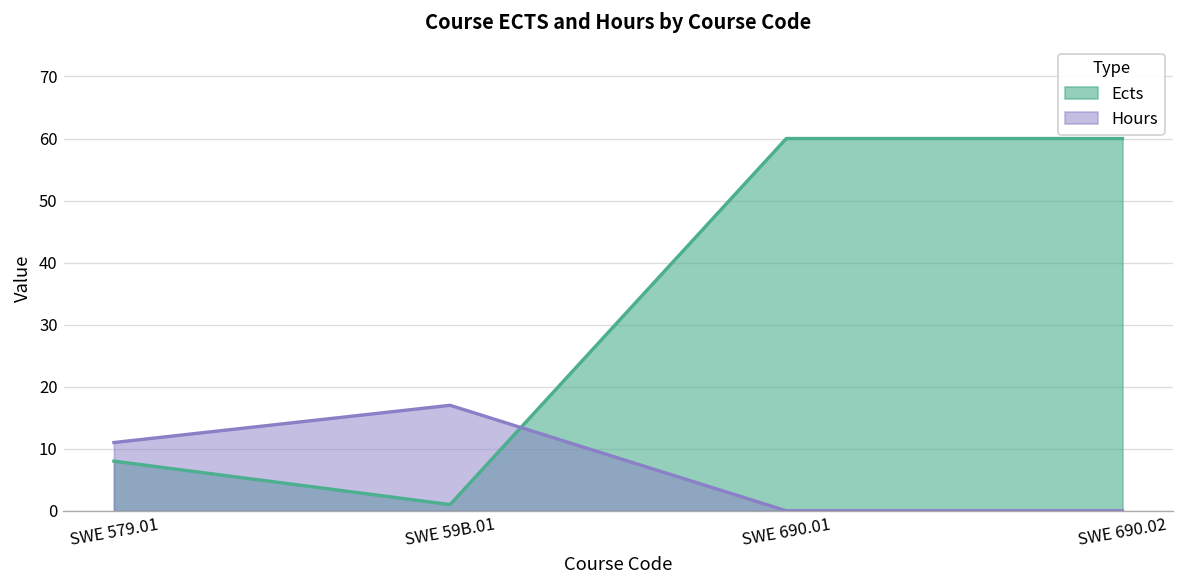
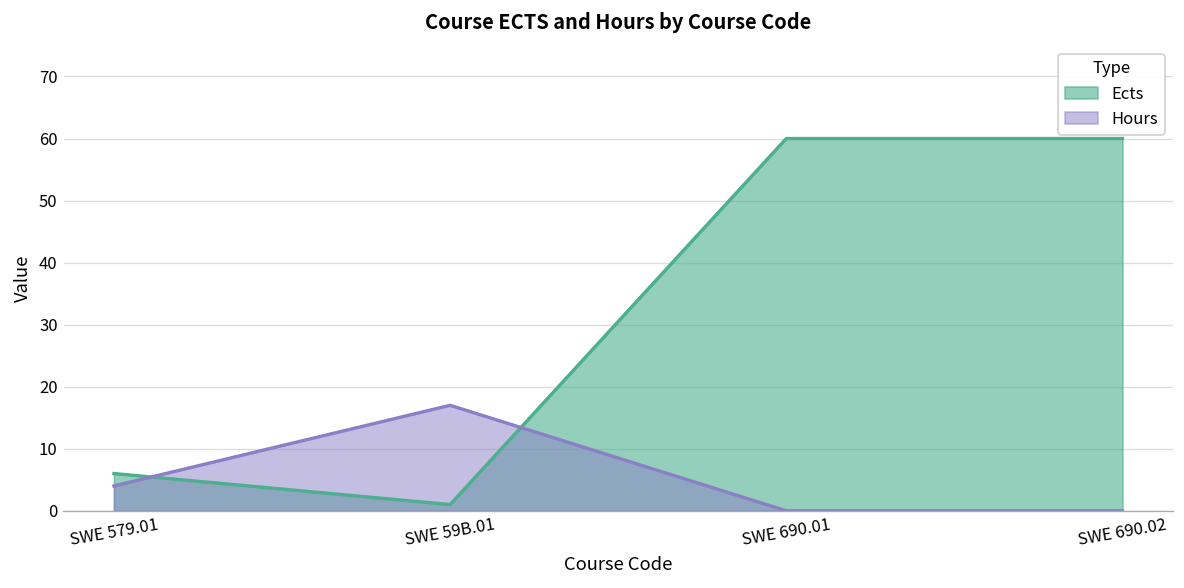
Ects, SWE 579.01: 8 -> 6
Hours, SWE 579.01: 11 -> 4
